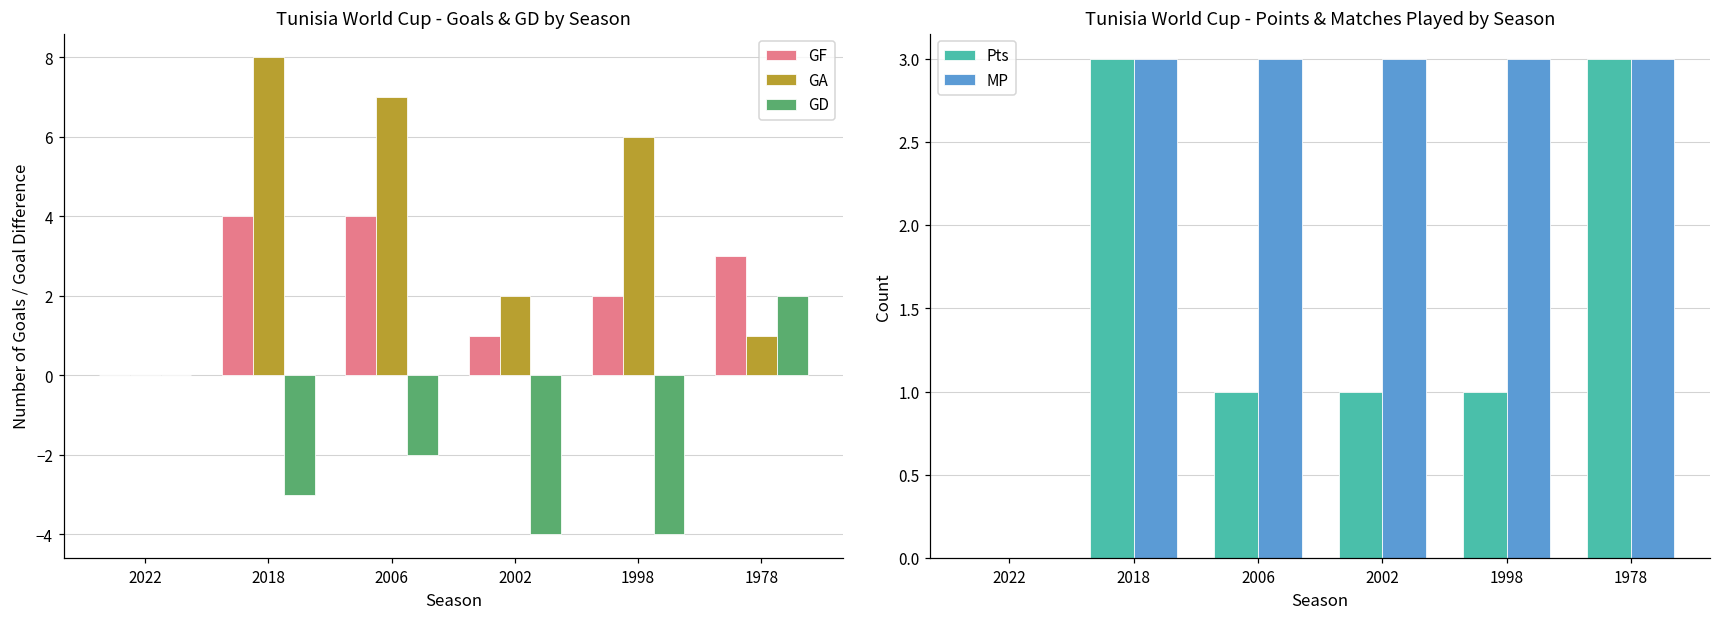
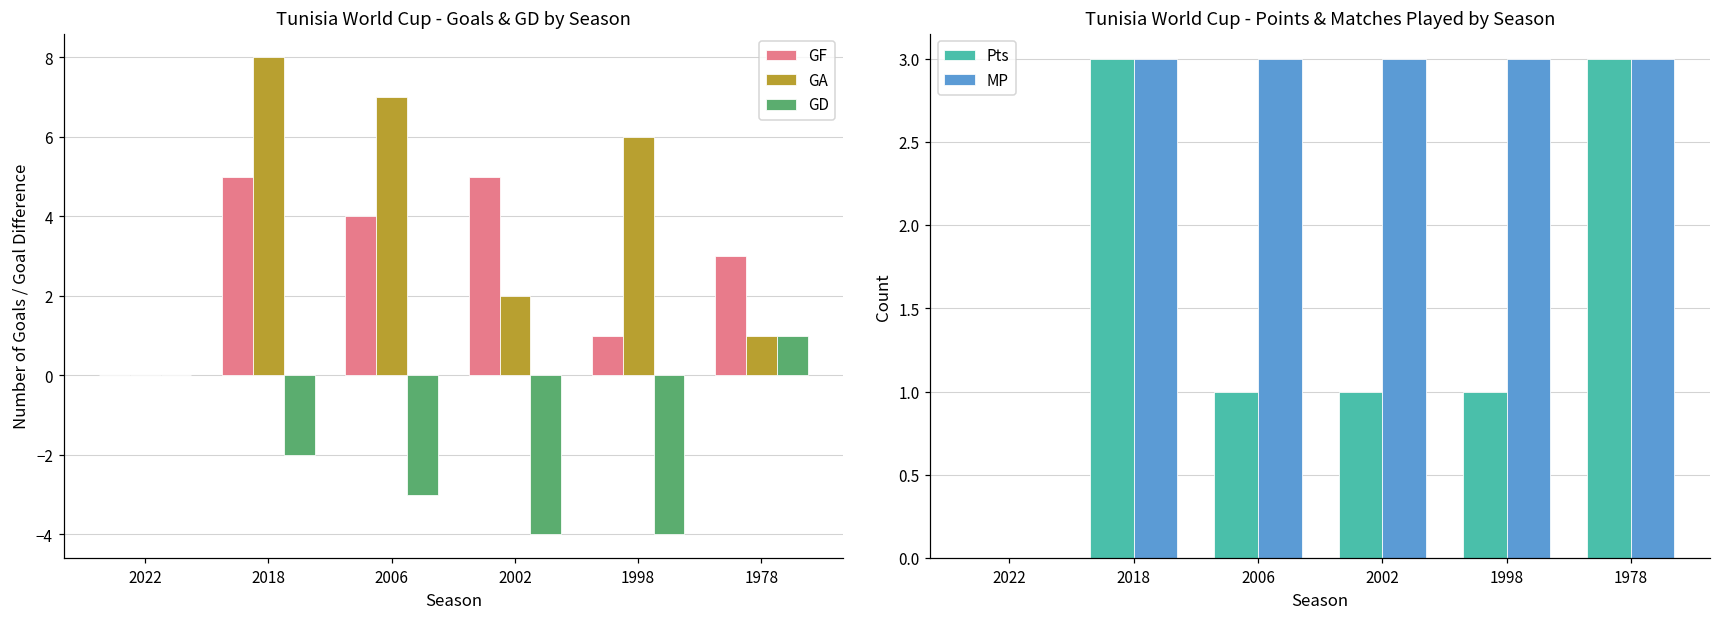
Tunisia World Cup - Goals & GD by Season, GF, 2018: 4 -> 5
Tunisia World Cup - Goals & GD by Season, GD, 2018: -3 -> -2
Tunisia World Cup - Goals & GD by Season, GD, 2006: -2 -> -3
Tunisia World Cup - Goals & GD by Season, GF, 2002: 1 -> 5
Tunisia World Cup - Goals & GD by Season, GF, 1998: 2 -> 1
Tunisia World Cup - Goals & GD by Season, GD, 1978: 2 -> 1
